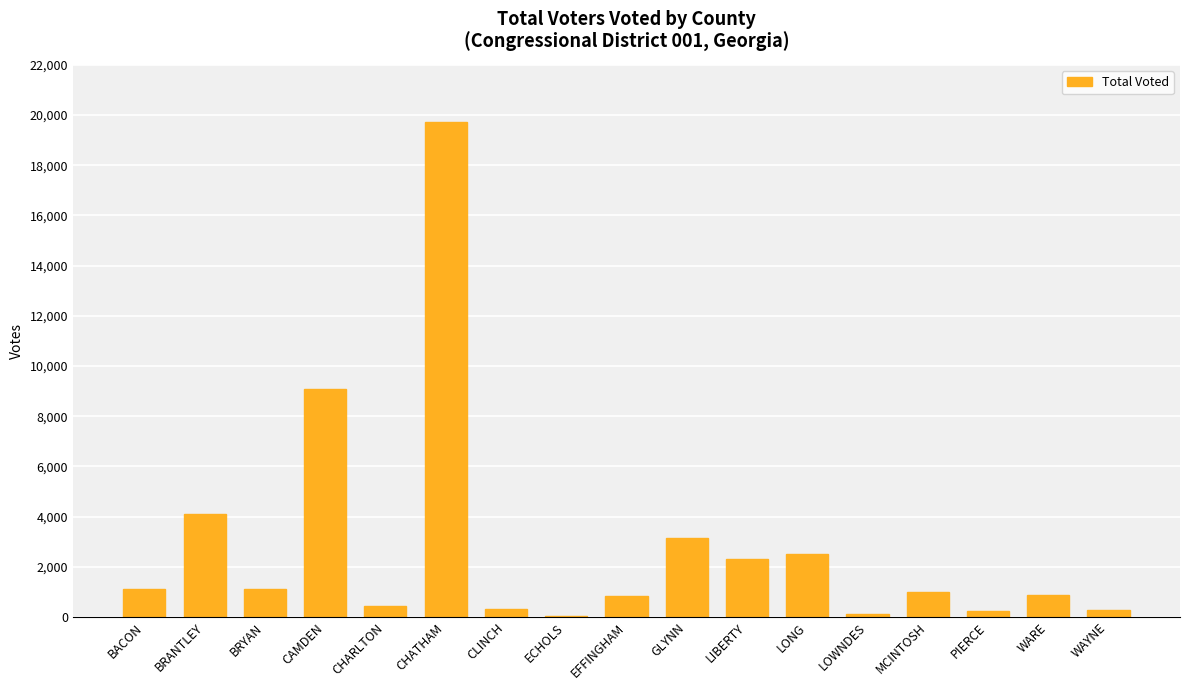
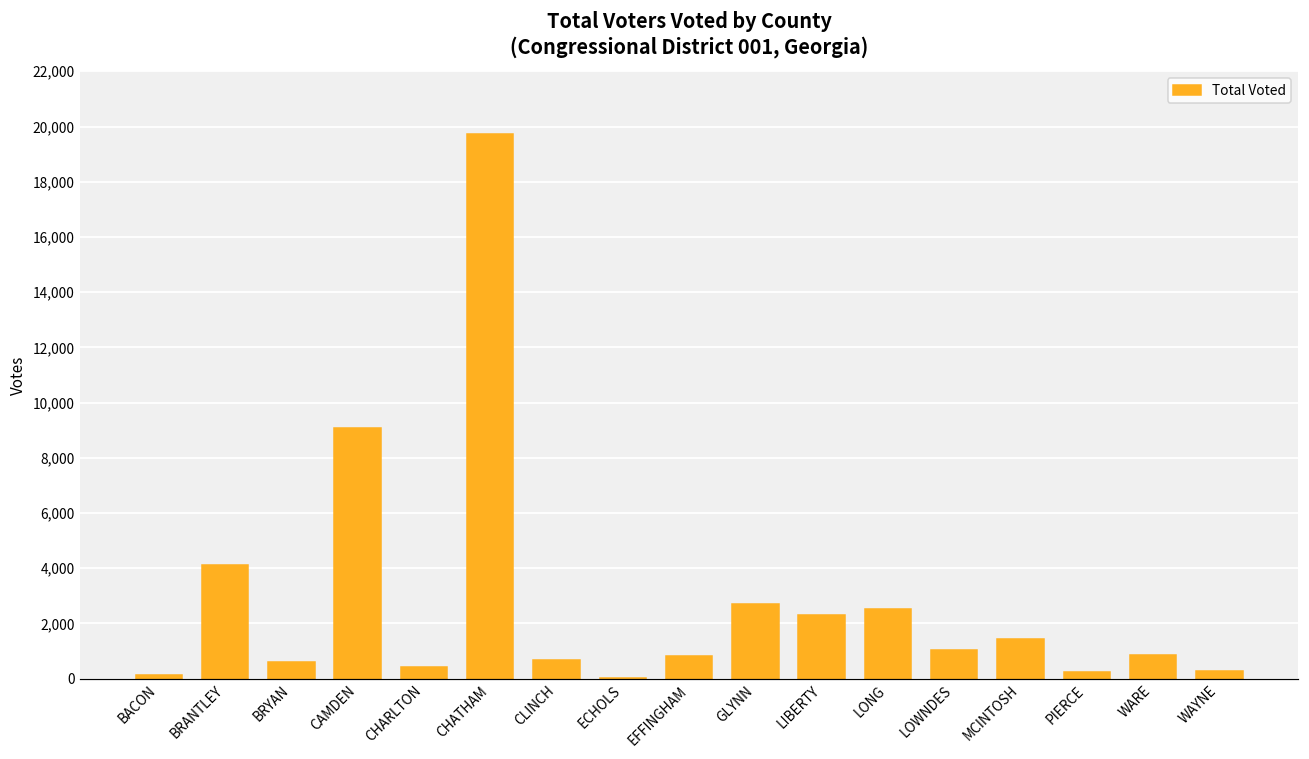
BACON: 1,100 -> 100
BRYAN: 1,100 -> 600
CLINCH: 300 -> 700
GLYNN: 3,100 -> 2,700
LOWNDES: 100 -> 1,000
MCINTOSH: 1,000 -> 1,400
